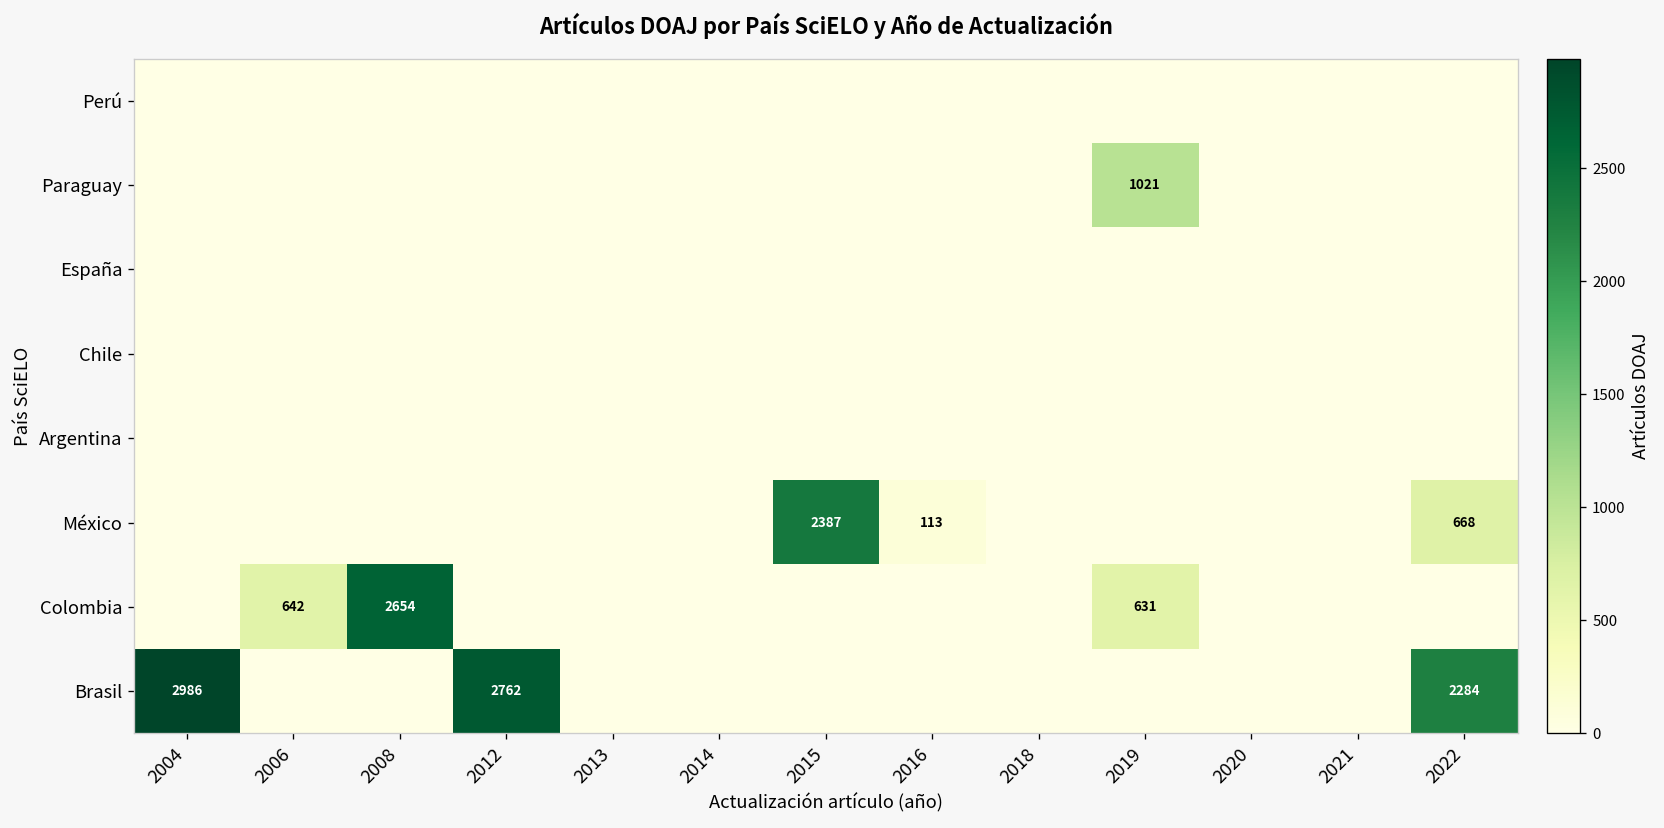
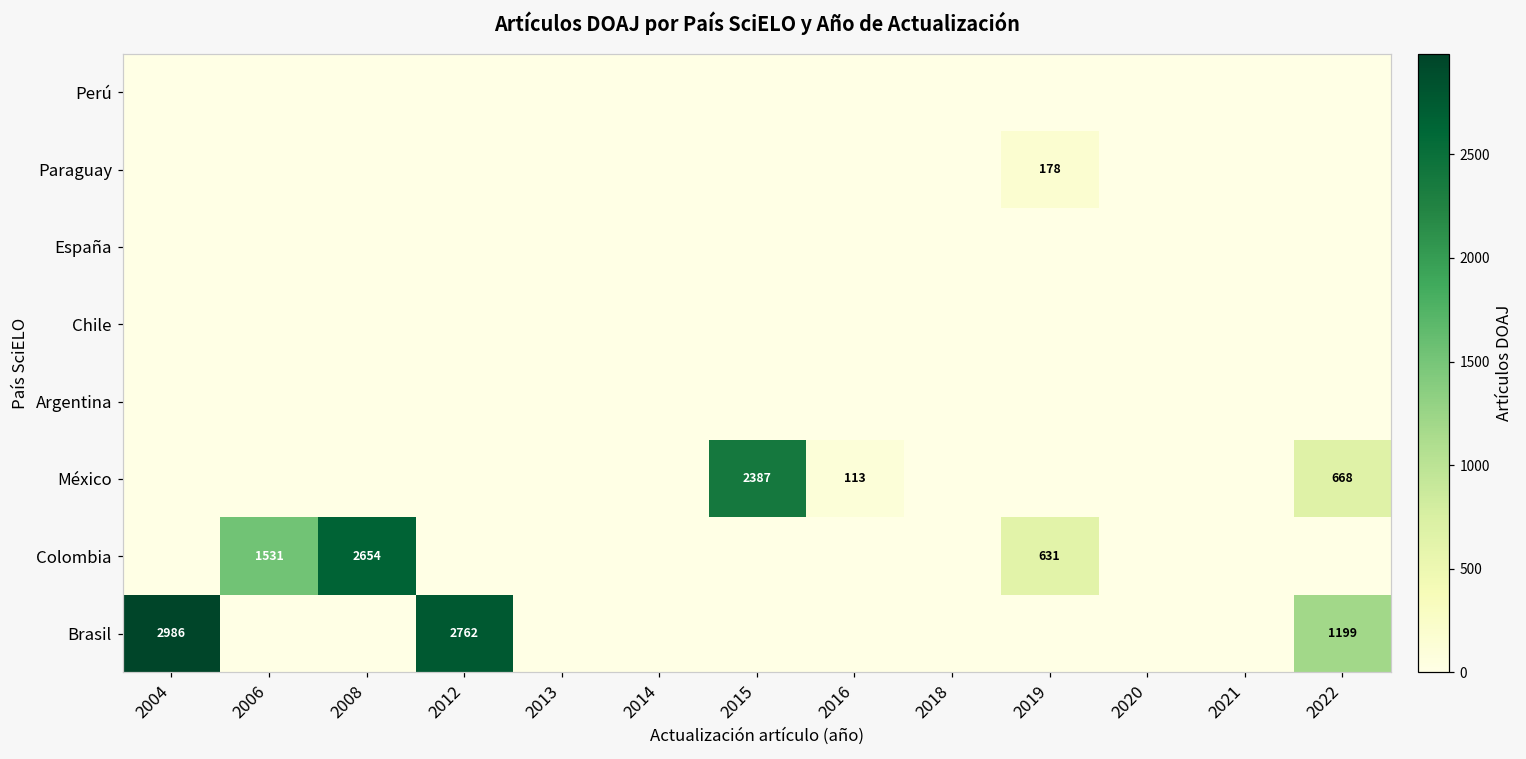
Paraguay, 2019: 1021 -> 178
Colombia, 2006: 642 -> 1531
Brasil, 2022: 2284 -> 1199
